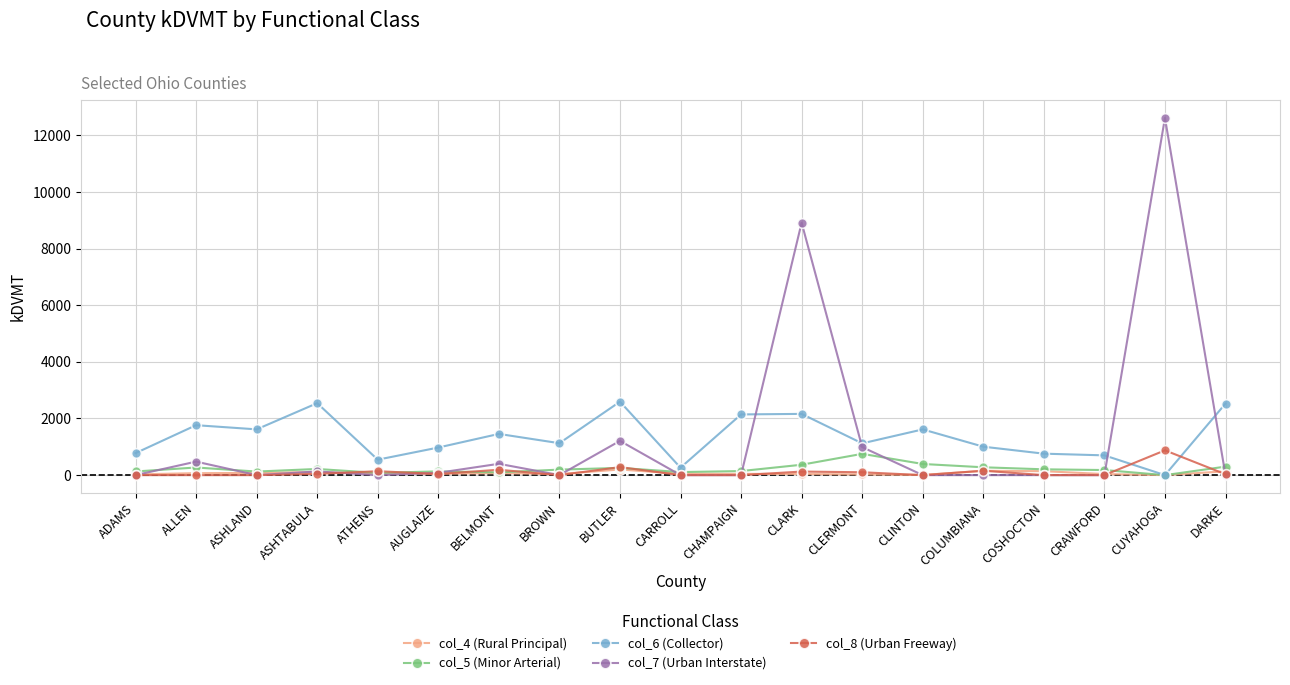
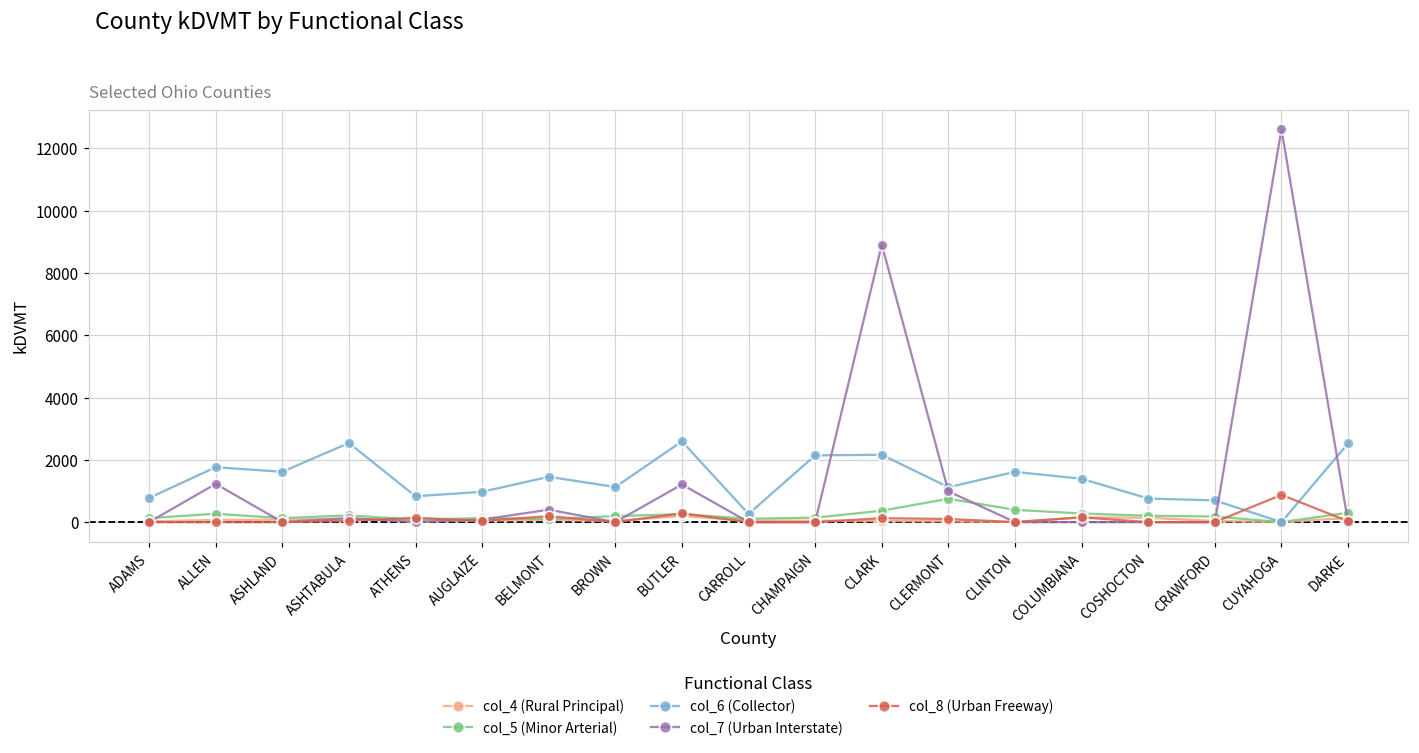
col_7 (Urban Interstate), ALLEN: 500 -> 1200
col_6 (Collector), ATHENS: 500 -> 800
col_6 (Collector), COLUMBIANA: 1000 -> 1400
